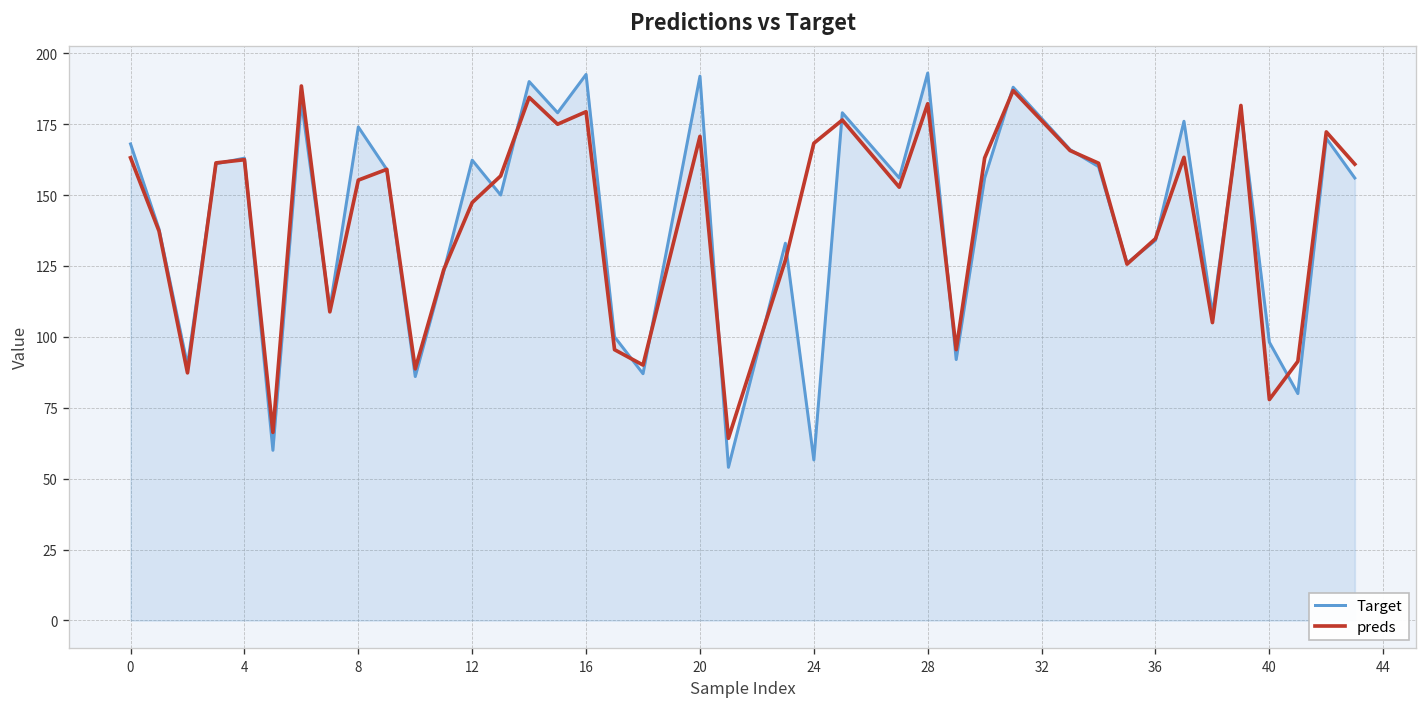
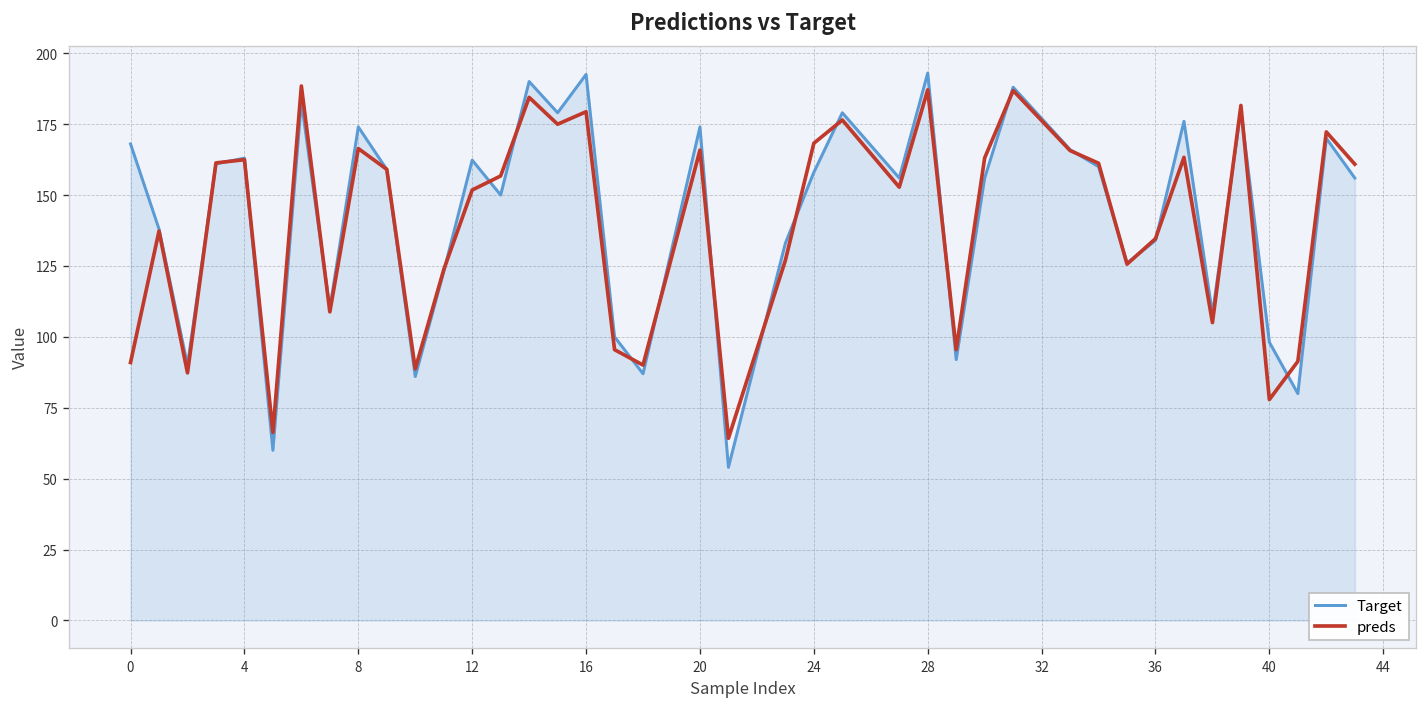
preds, 0: 163 -> 91
preds, 8: 155 -> 166
preds, 12: 147 -> 152
Target, 20: 192 -> 174
preds, 20: 171 -> 166
Target, 24: 57 -> 158
preds, 28: 182 -> 187
